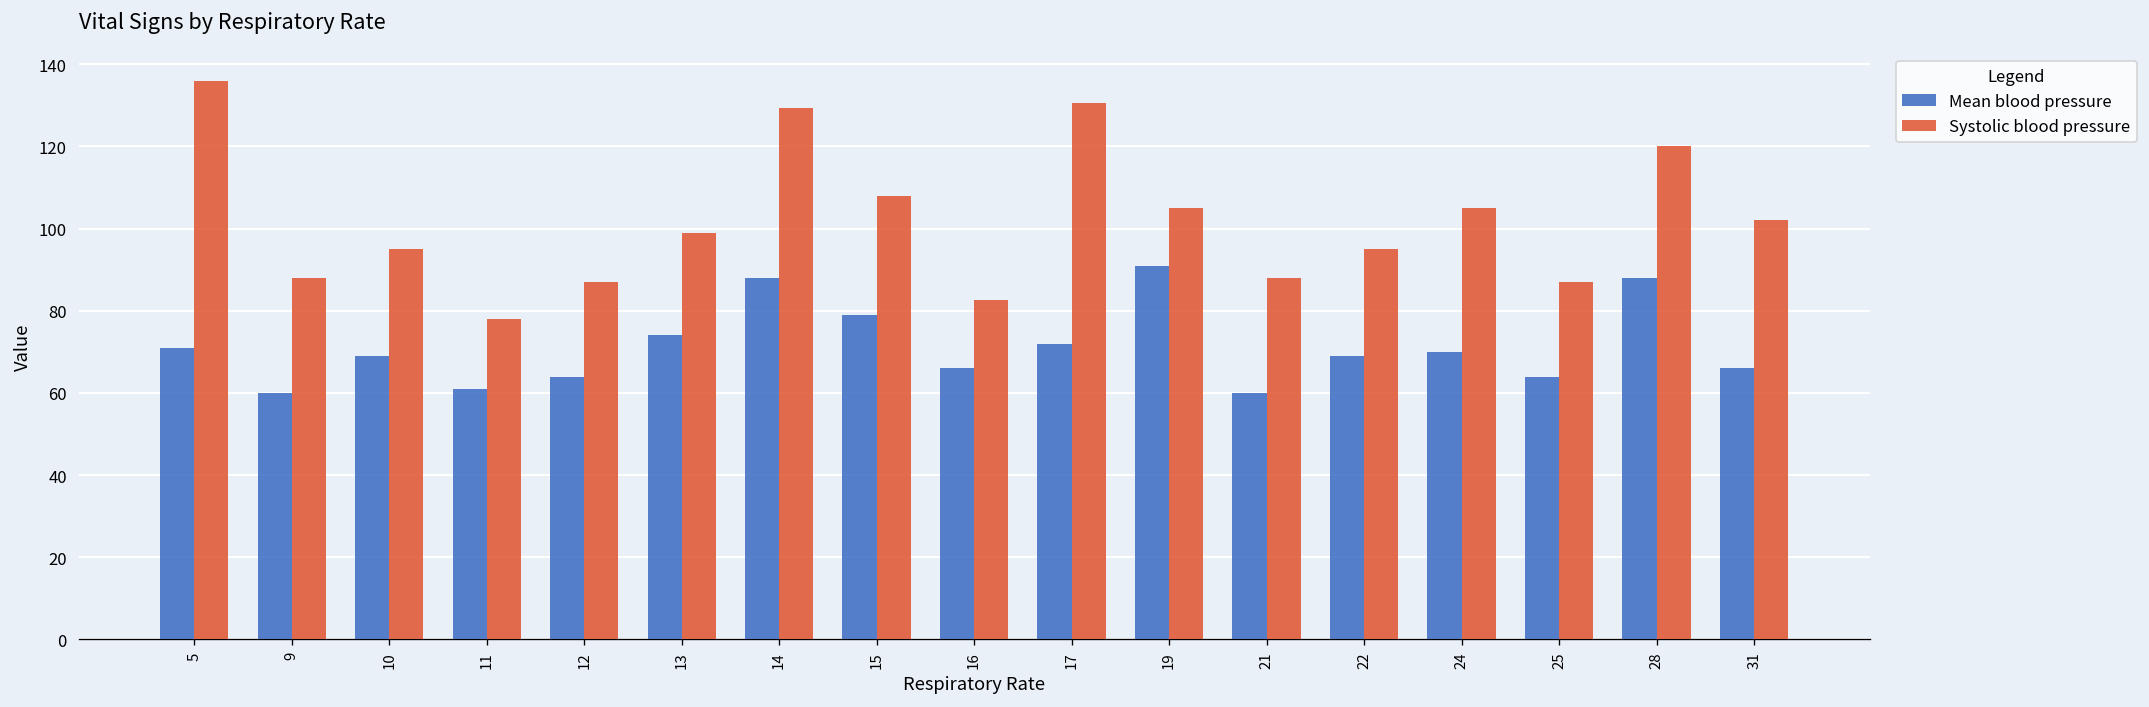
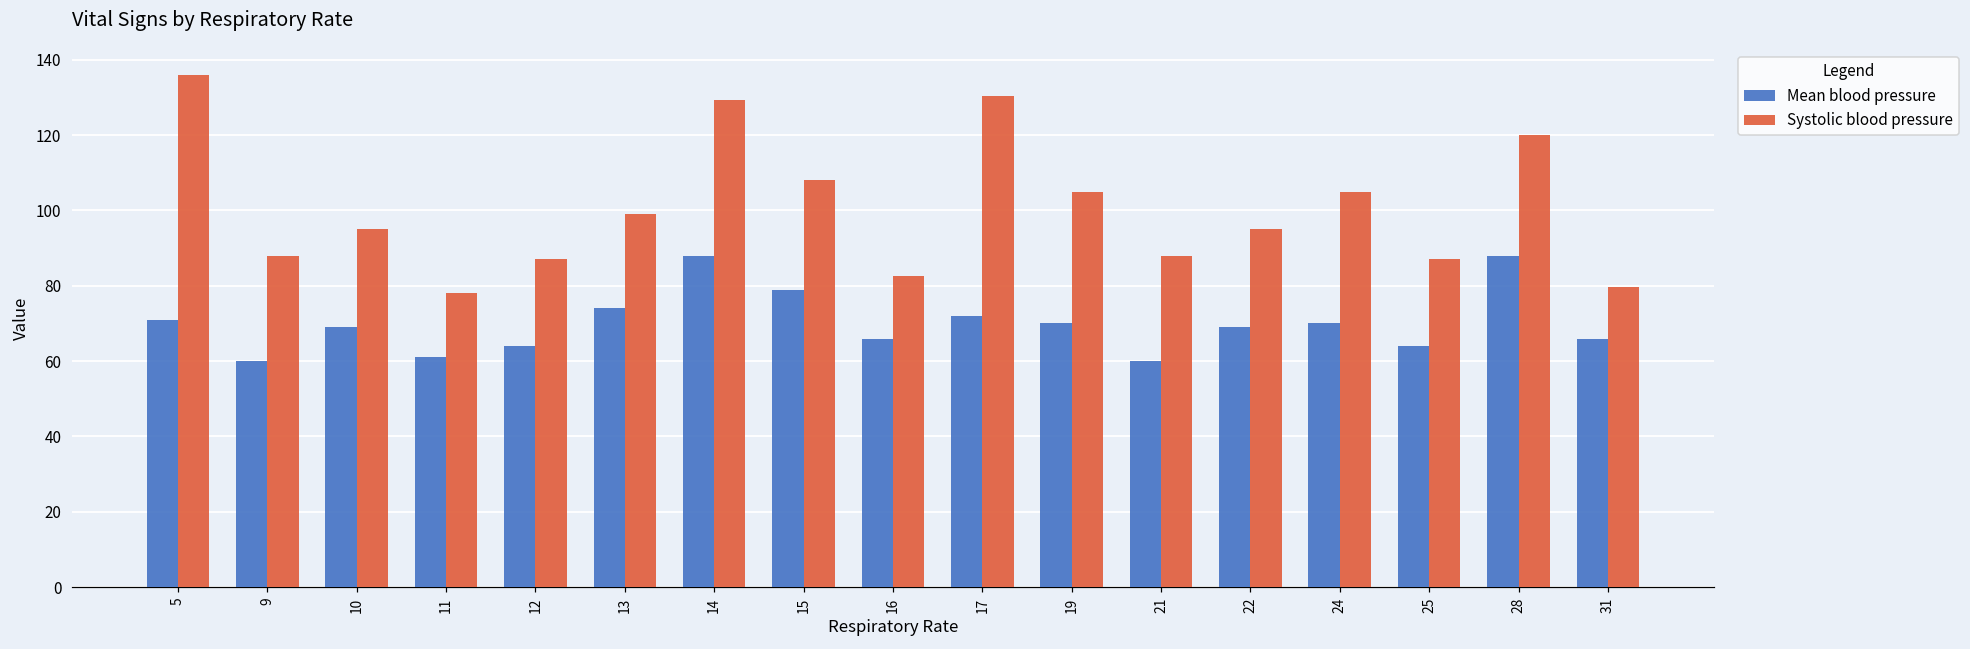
Mean blood pressure, 19: 91 -> 70
Systolic blood pressure, 31: 102 -> 80
